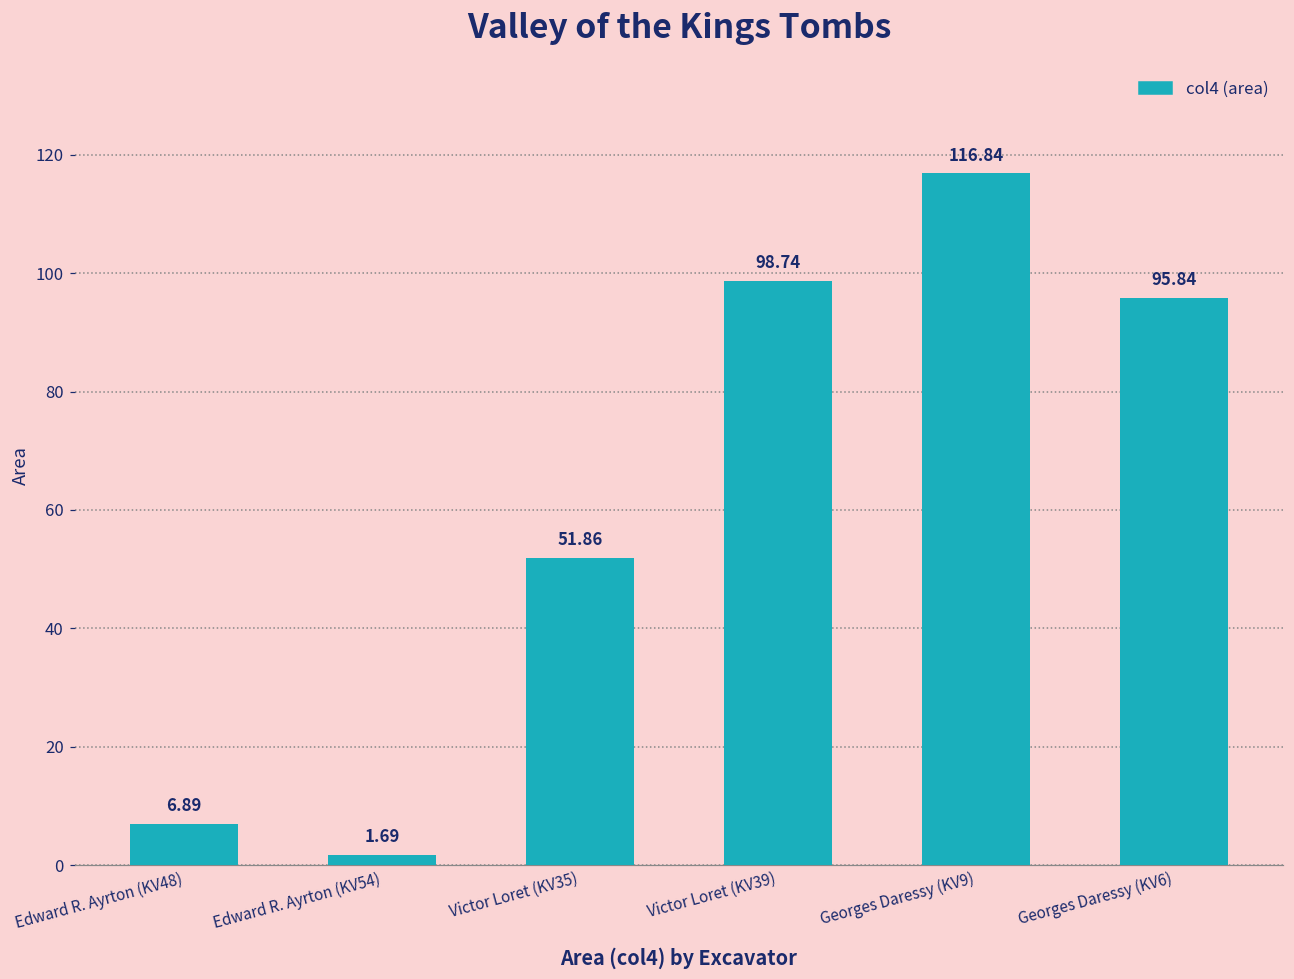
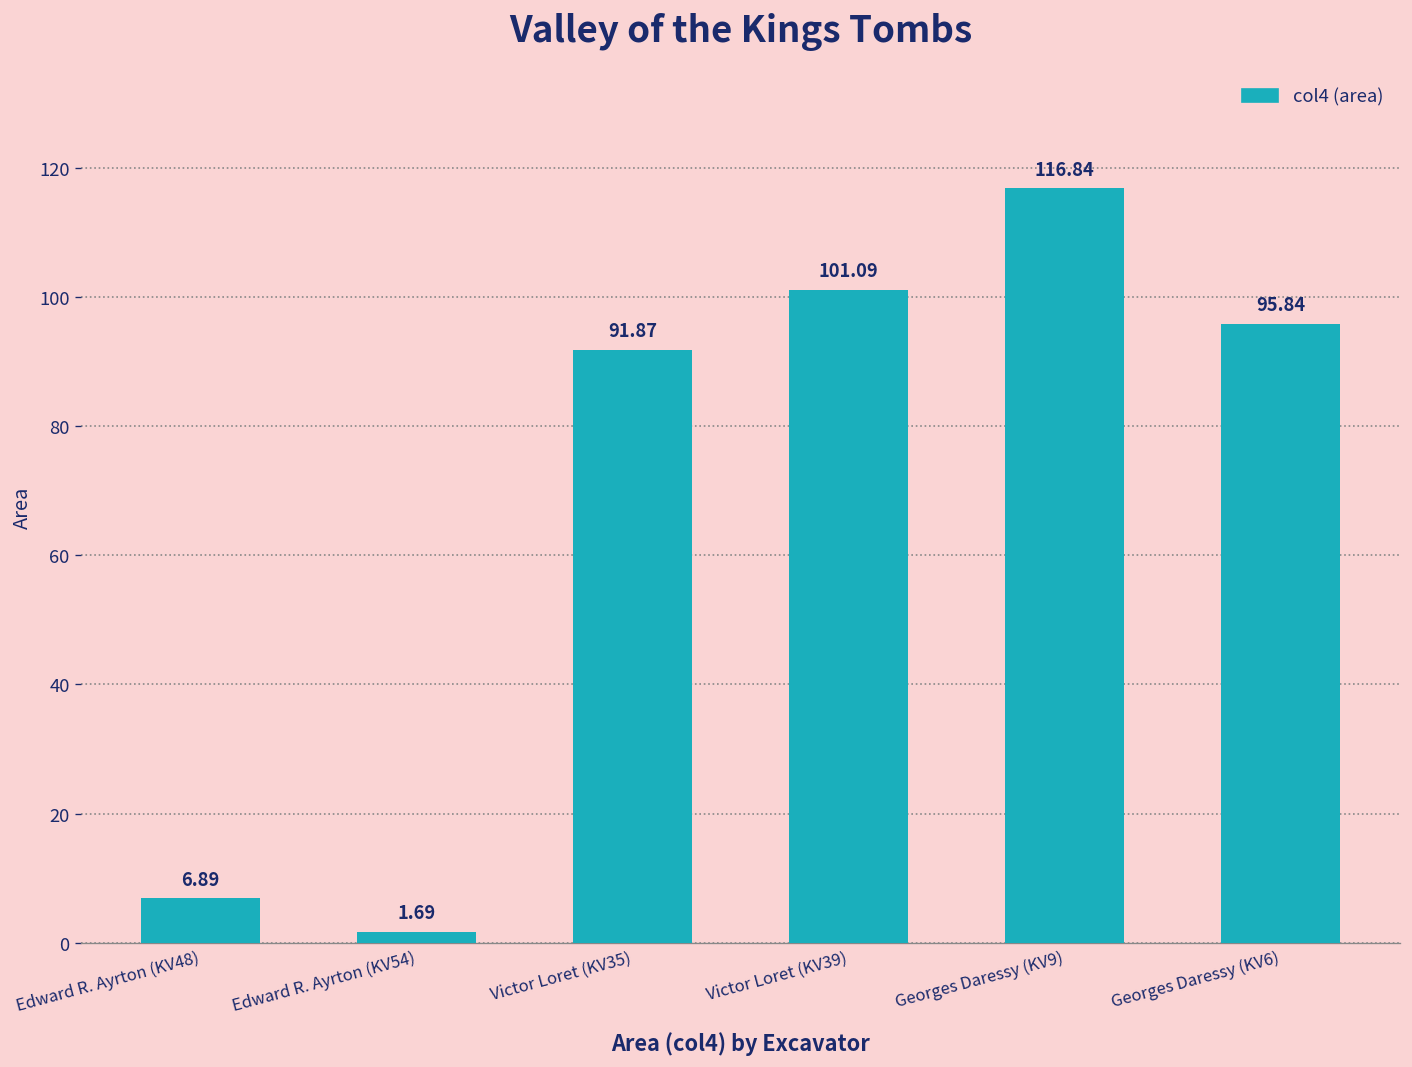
Victor Loret (KV35): 51.86 -> 91.87
Victor Loret (KV39): 98.74 -> 101.09
